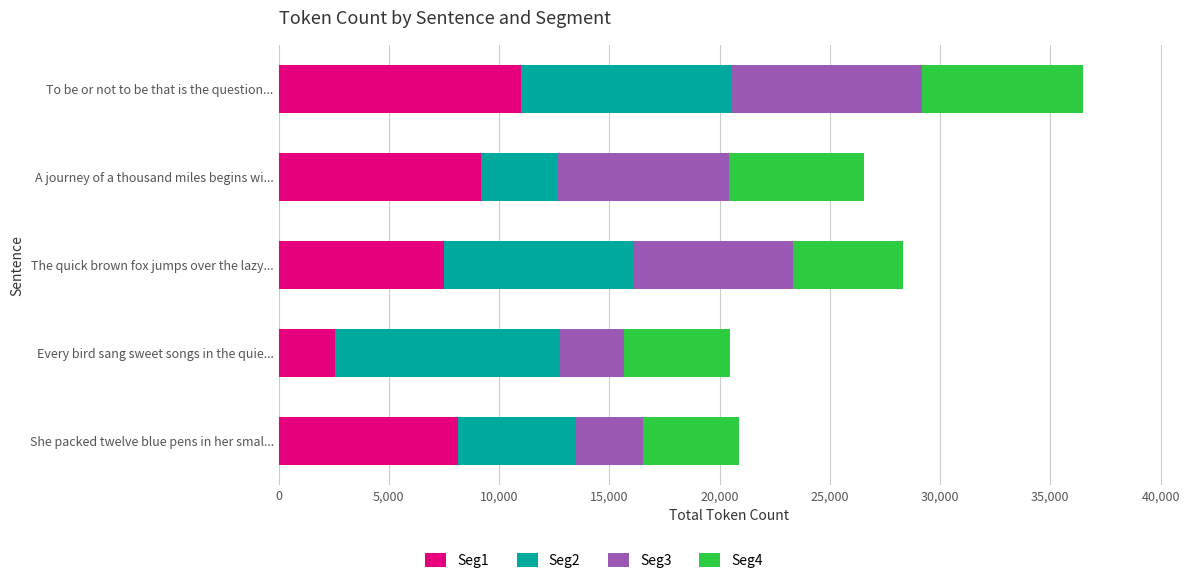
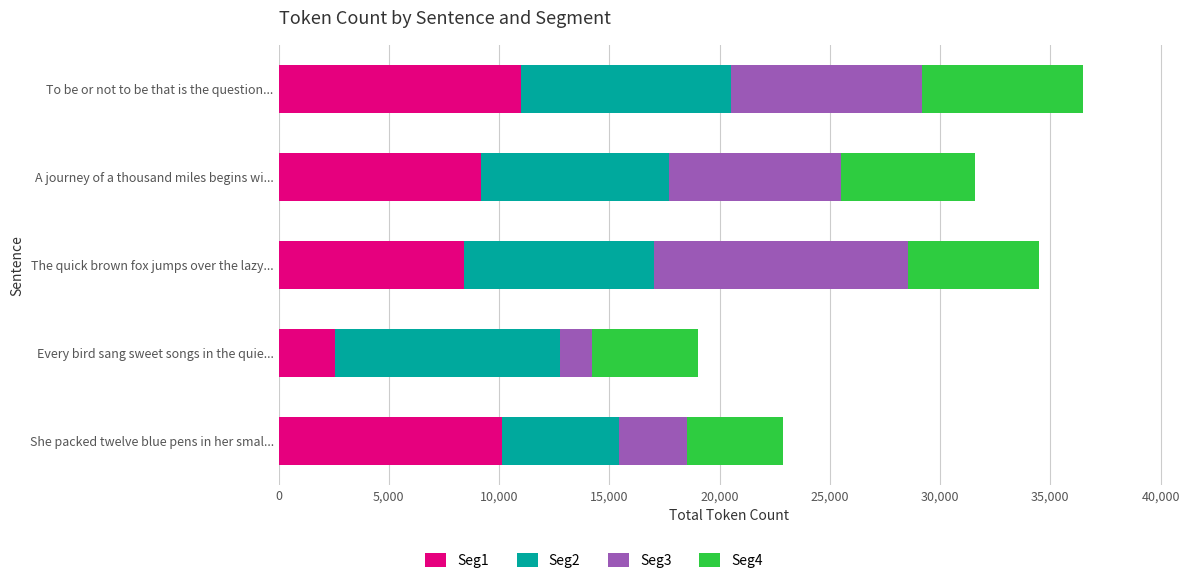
Seg2, A journey of a thousand miles begins wi...: 3,400 -> 8,500
Seg1, The quick brown fox jumps over the lazy...: 7,500 -> 8,400
Seg3, The quick brown fox jumps over the lazy...: 7,200 -> 11,500
Seg4, The quick brown fox jumps over the lazy...: 5,000 -> 5,900
Seg3, Every bird sang sweet songs in the quie...: 2,900 -> 1,400
Seg1, She packed twelve blue pens in her smal...: 8,100 -> 10,100
